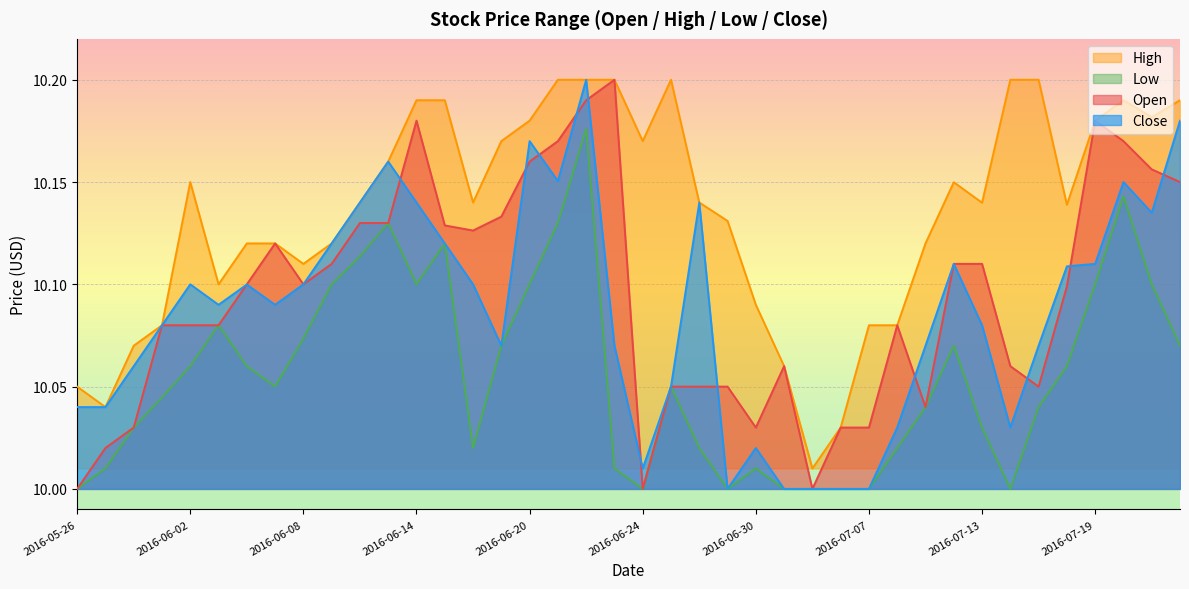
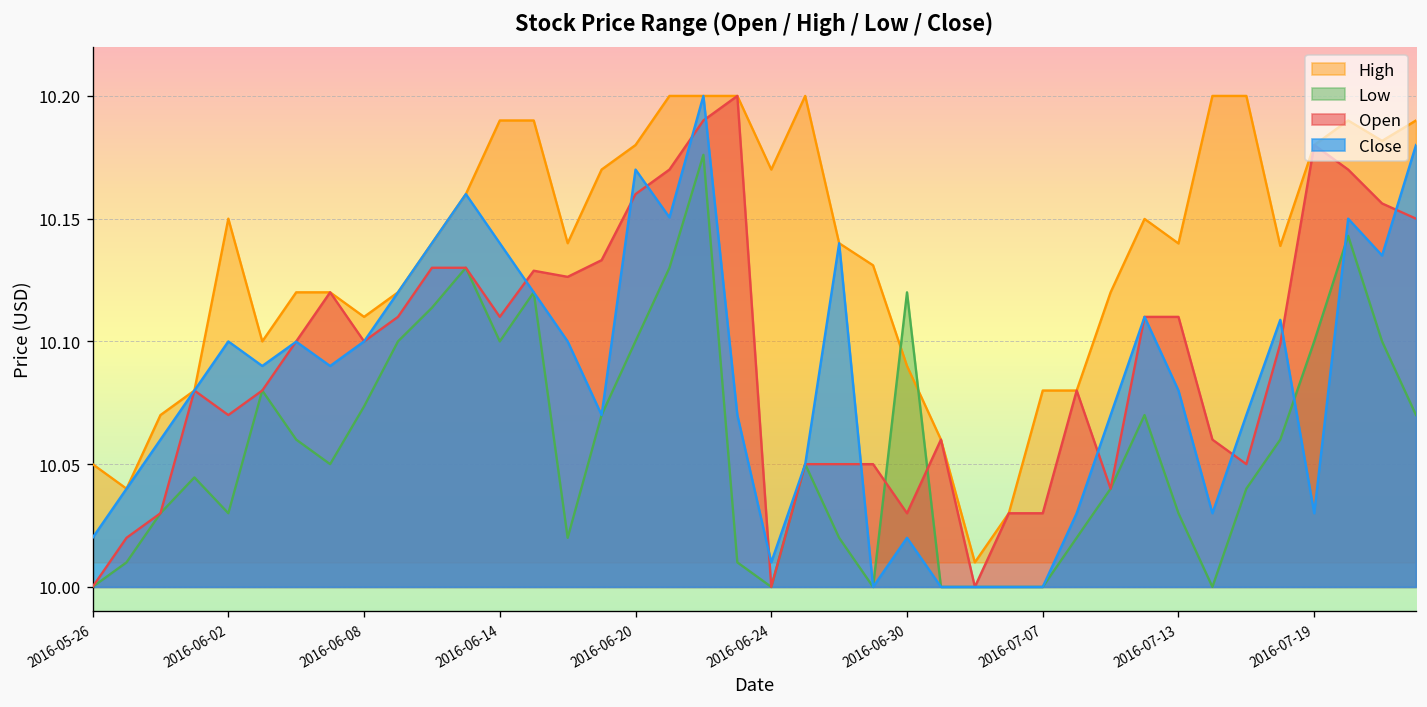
Close, 2016-05-26: 10.04 -> 10.02
Low, 2016-06-02: 10.06 -> 10.03
Open, 2016-06-02: 10.08 -> 10.07
Open, 2016-06-14: 10.18 -> 10.11
Low, 2016-06-30: 10.01 -> 10.12
Close, 2016-07-19: 10.11 -> 10.03
